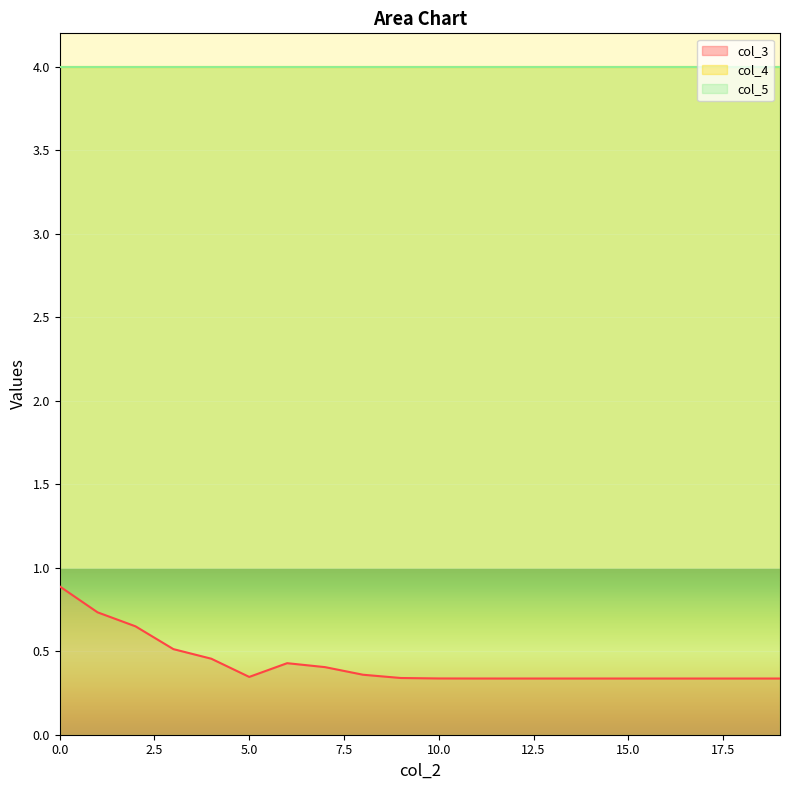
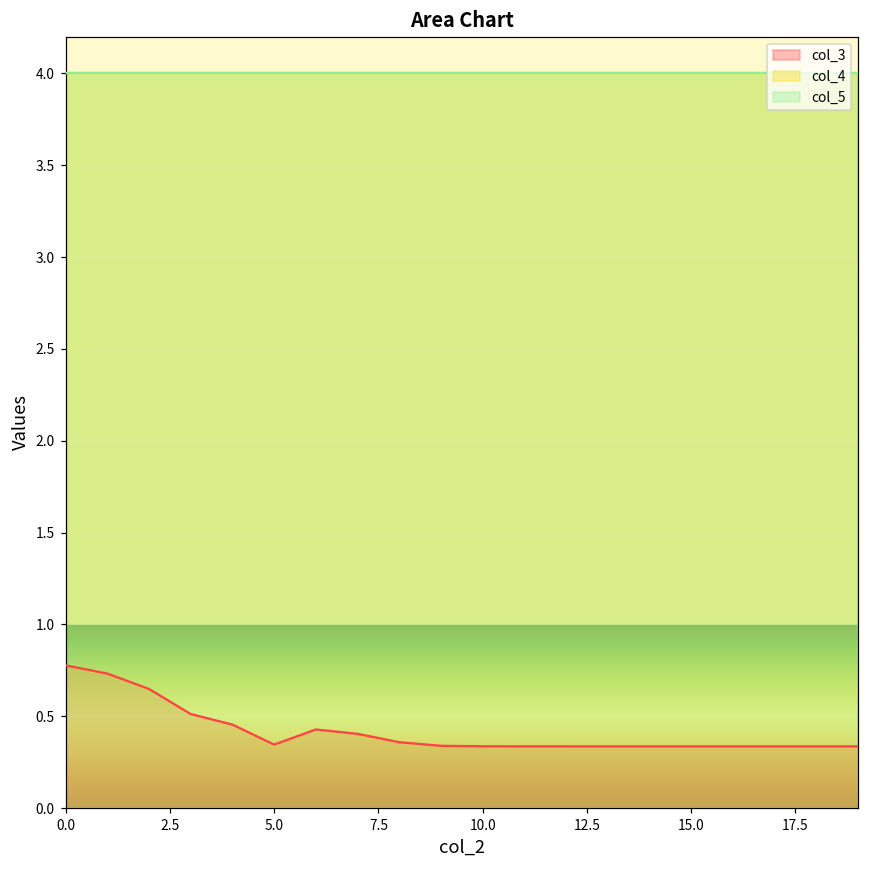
col_3, 0.0: 0.89 -> 0.78
